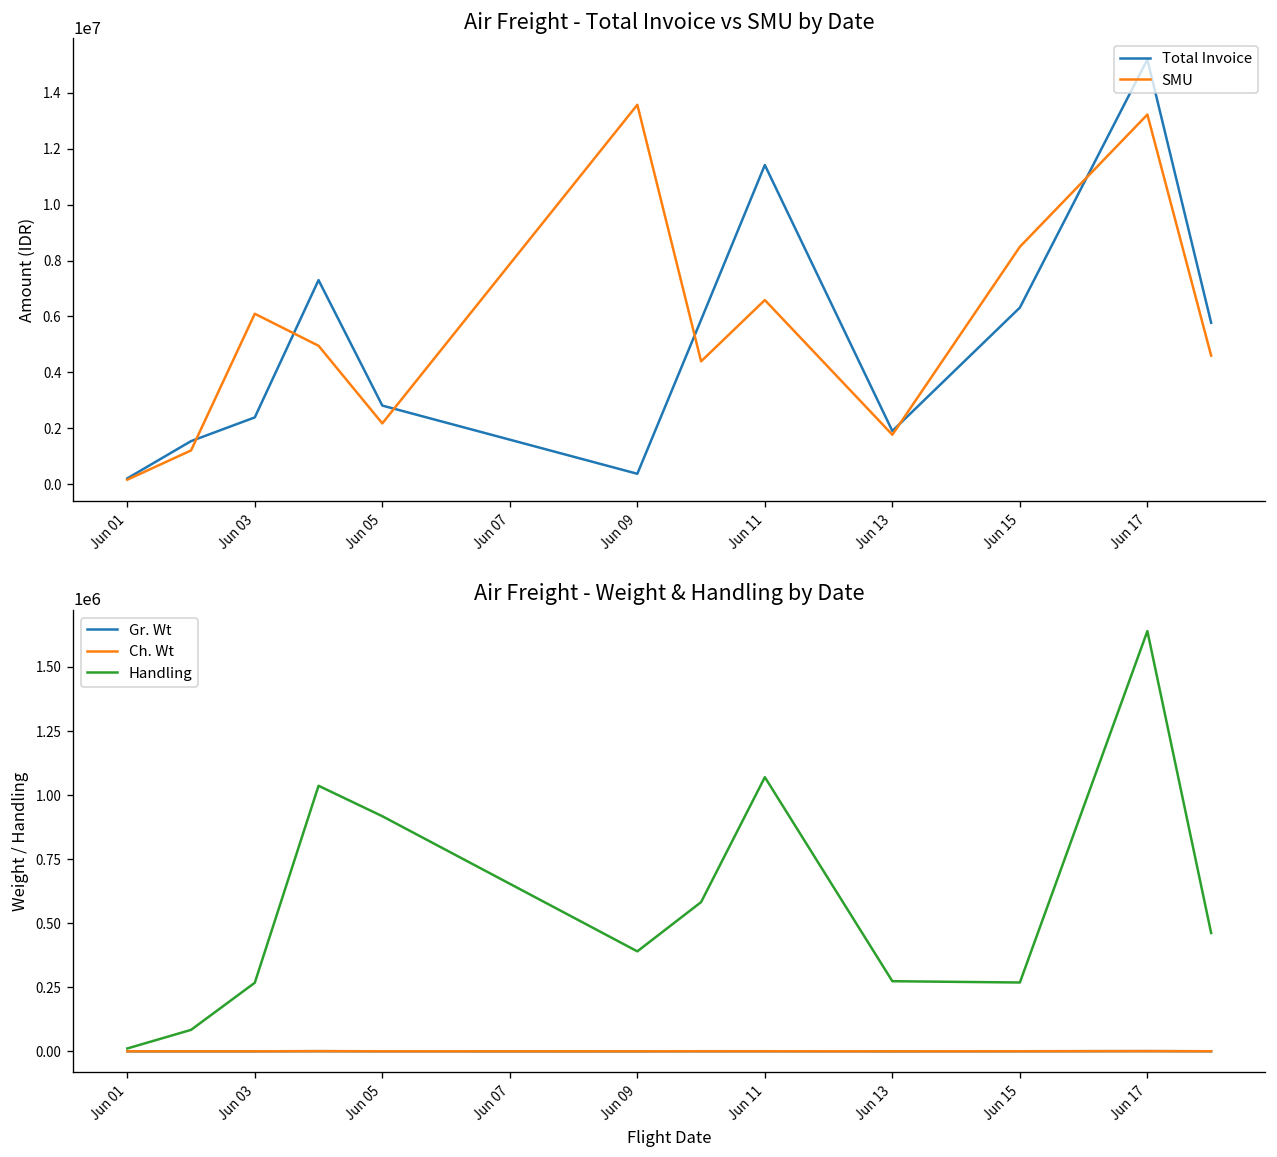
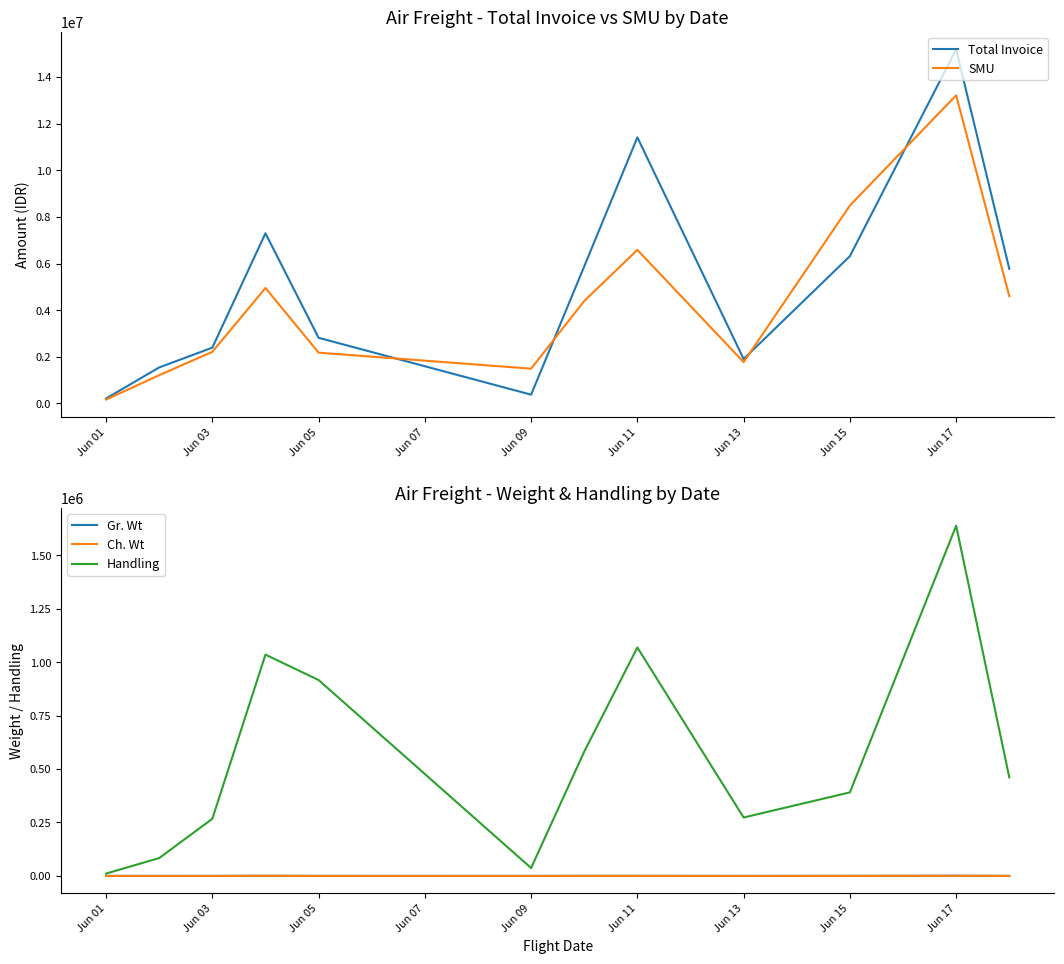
Air Freight - Total Invoice vs SMU by Date, SMU, Jun 03: 6100000 -> 2200000
Air Freight - Total Invoice vs SMU by Date, SMU, Jun 09: 13600000 -> 1500000
Air Freight - Weight & Handling by Date, Handling, Jun 09: 390000 -> 40000
Air Freight - Weight & Handling by Date, Handling, Jun 15: 270000 -> 390000
